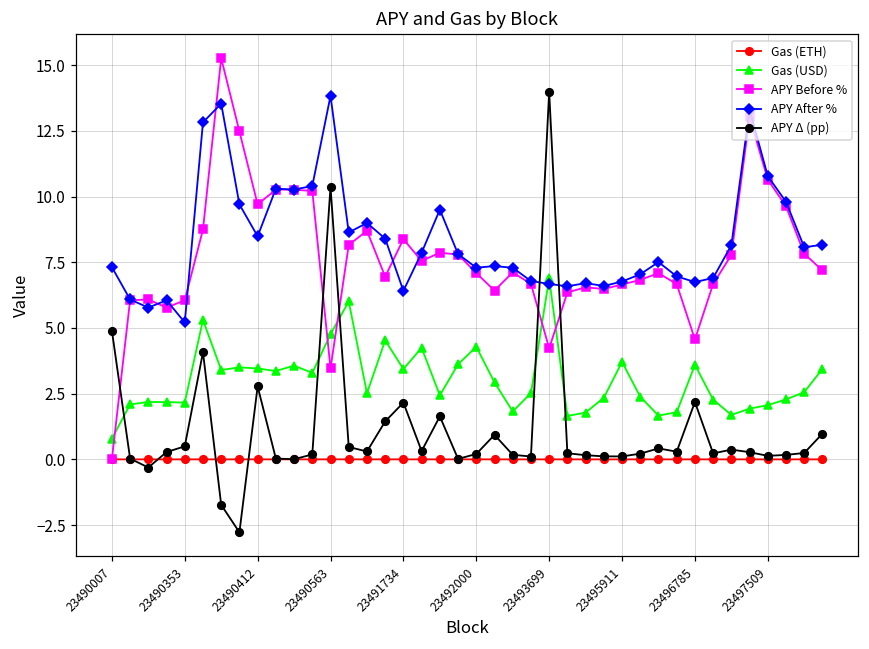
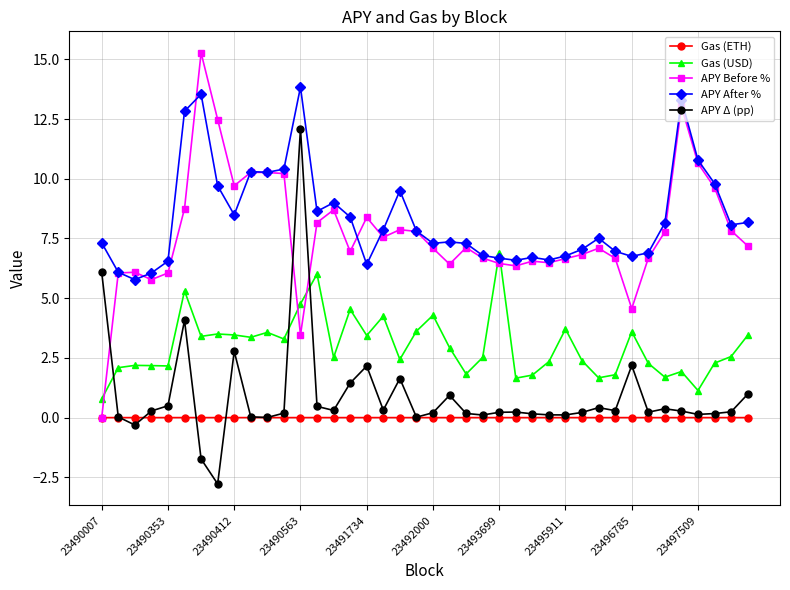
APY Δ (pp), 23490007: 4.9 -> 6.1
APY After %, 23490353: 5.2 -> 6.6
APY Δ (pp), 23490563: 10.4 -> 12.1
APY Before %, 23493699: 4.2 -> 6.5
APY Δ (pp), 23493699: 14.0 -> 0.2
Gas (USD), 23497509: 2.1 -> 1.1
